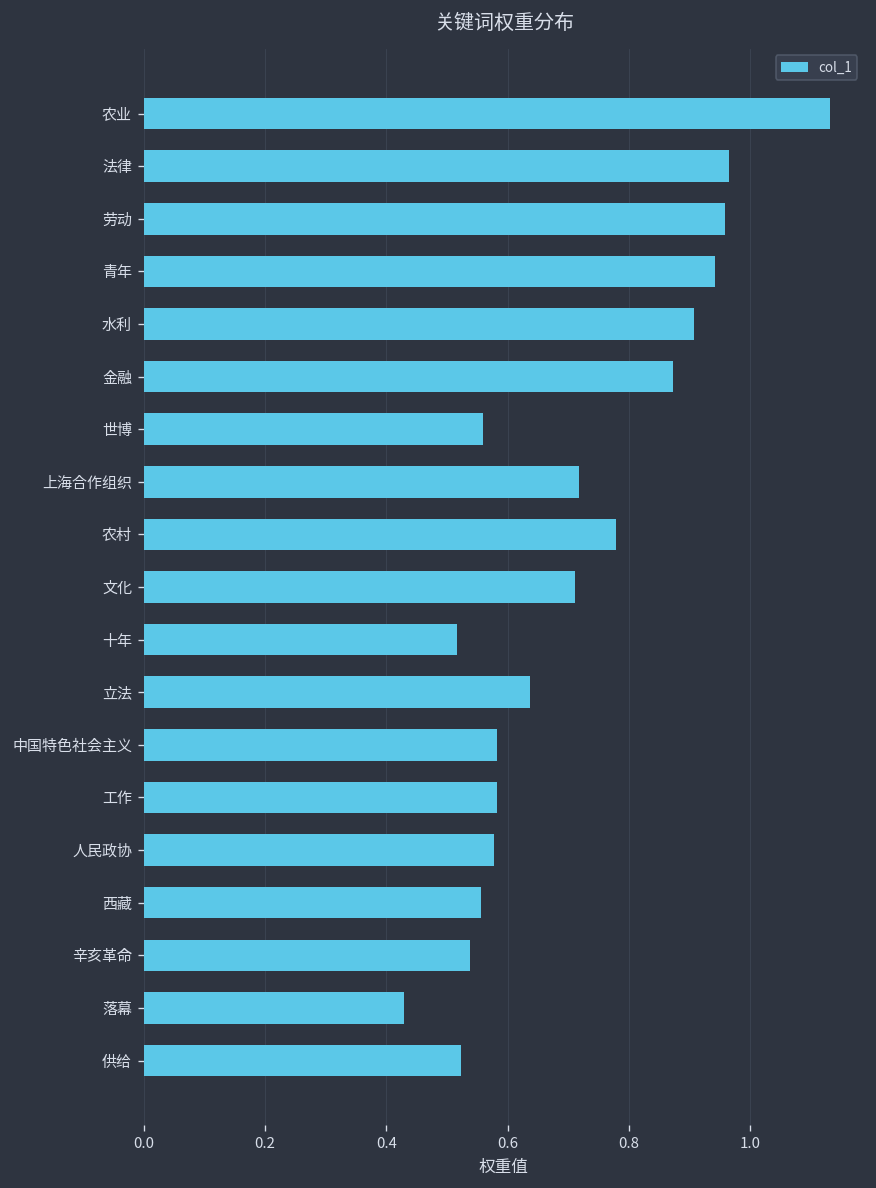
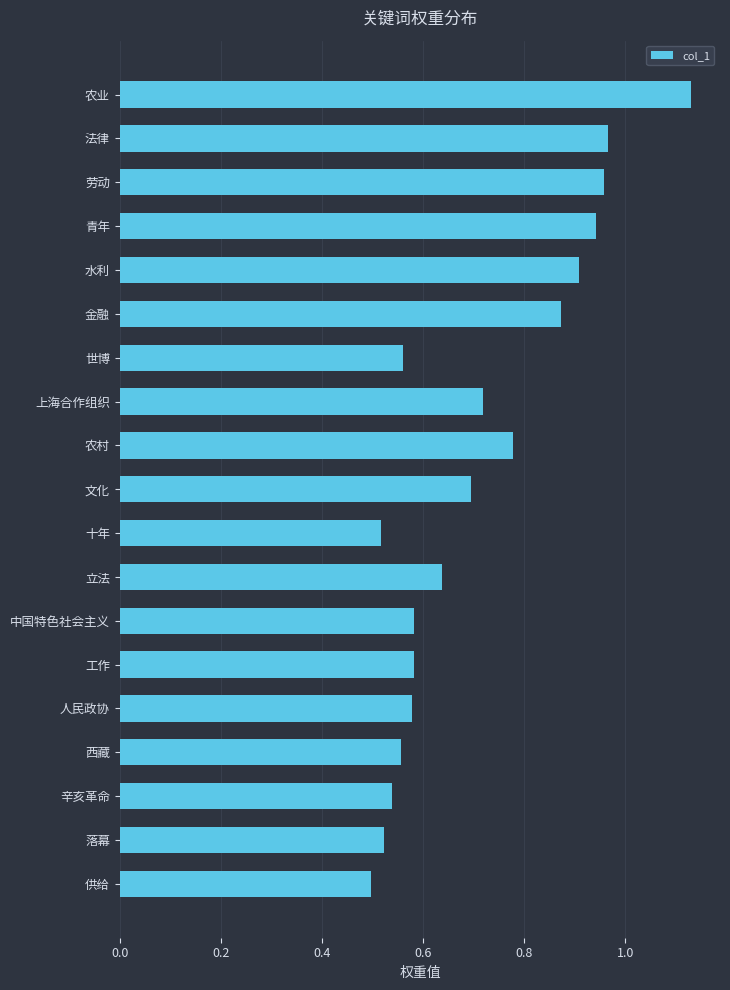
文化: 0.71 -> 0.69
落幕: 0.43 -> 0.52
供给: 0.52 -> 0.50
